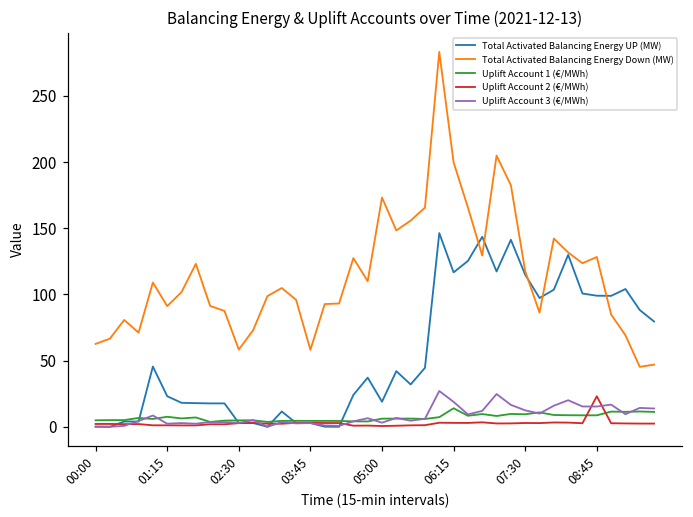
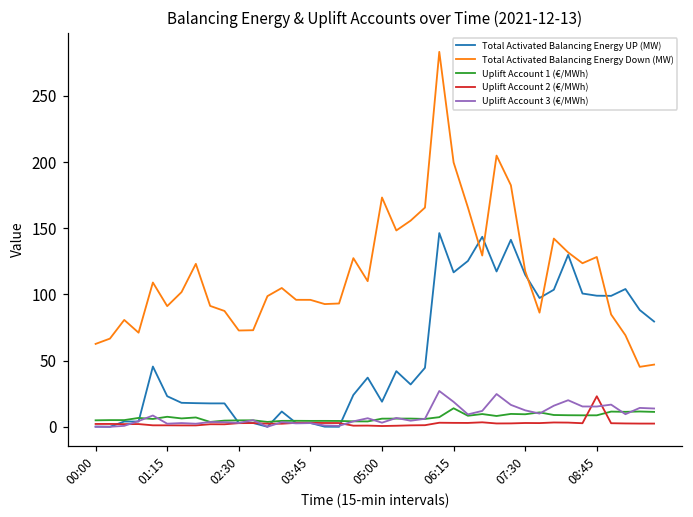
Total Activated Balancing Energy Down (MW), 02:30: 58 -> 73
Total Activated Balancing Energy Down (MW), 03:45: 58 -> 96
